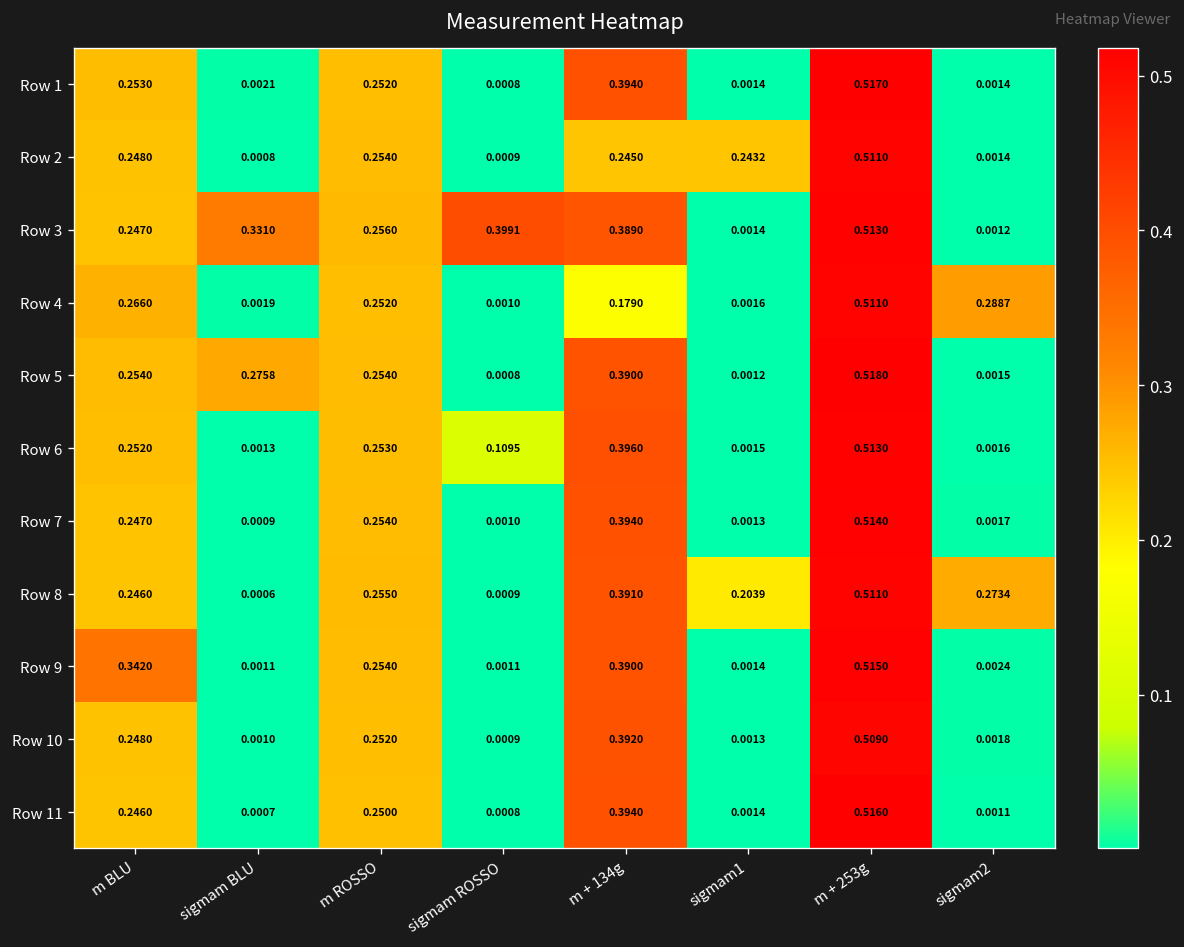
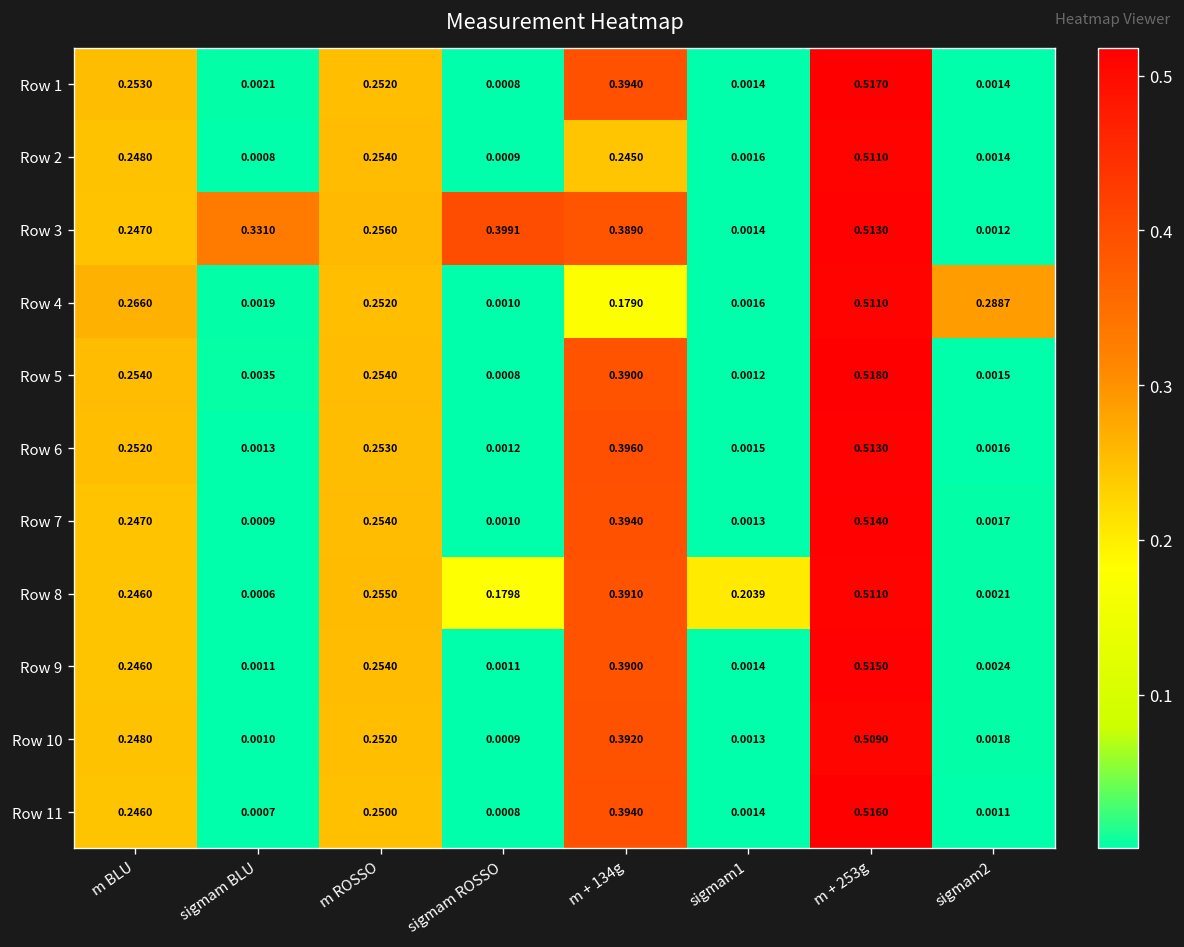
Row 2, sigmam1: 0.2432 -> 0.0016
Row 5, sigmam BLU: 0.2758 -> 0.0035
Row 6, sigmam ROSSO: 0.1095 -> 0.0012
Row 8, sigmam ROSSO: 0.0009 -> 0.1798
Row 8, sigmam2: 0.2734 -> 0.0021
Row 9, m BLU: 0.3420 -> 0.2460
